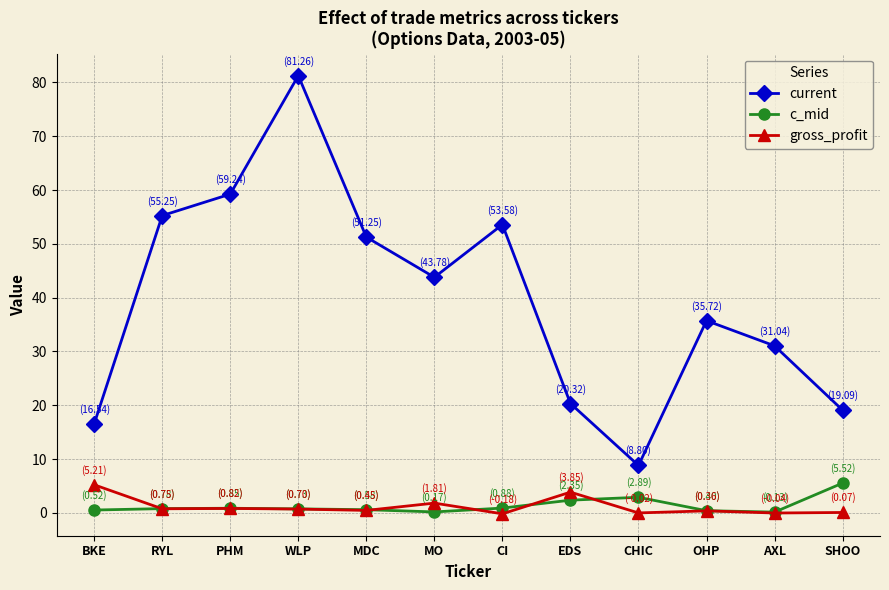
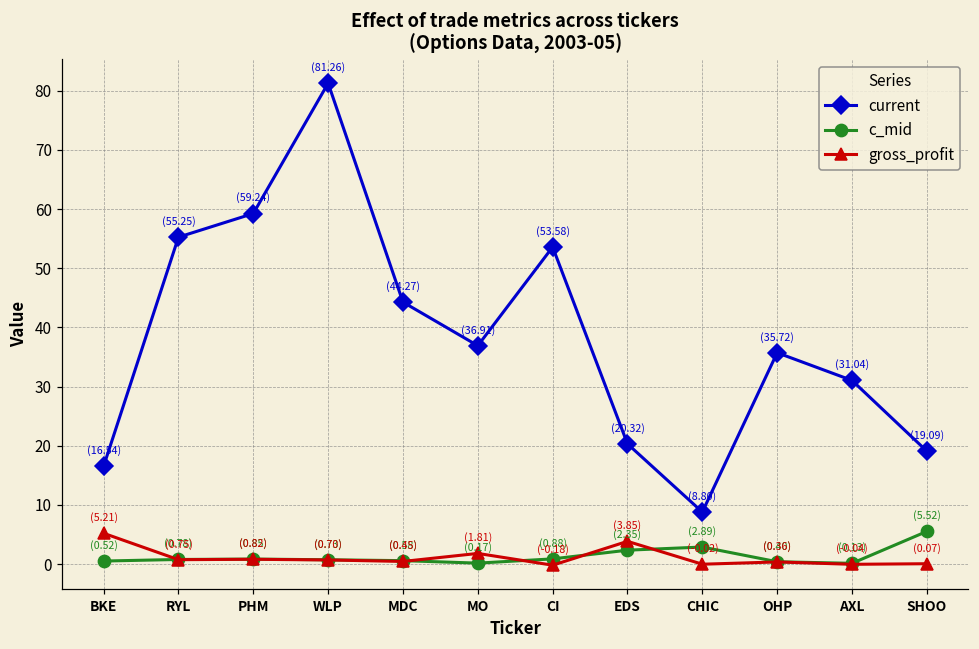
current, MDC: (51.25) -> (44.27)
current, MO: (43.78) -> (36.91)
